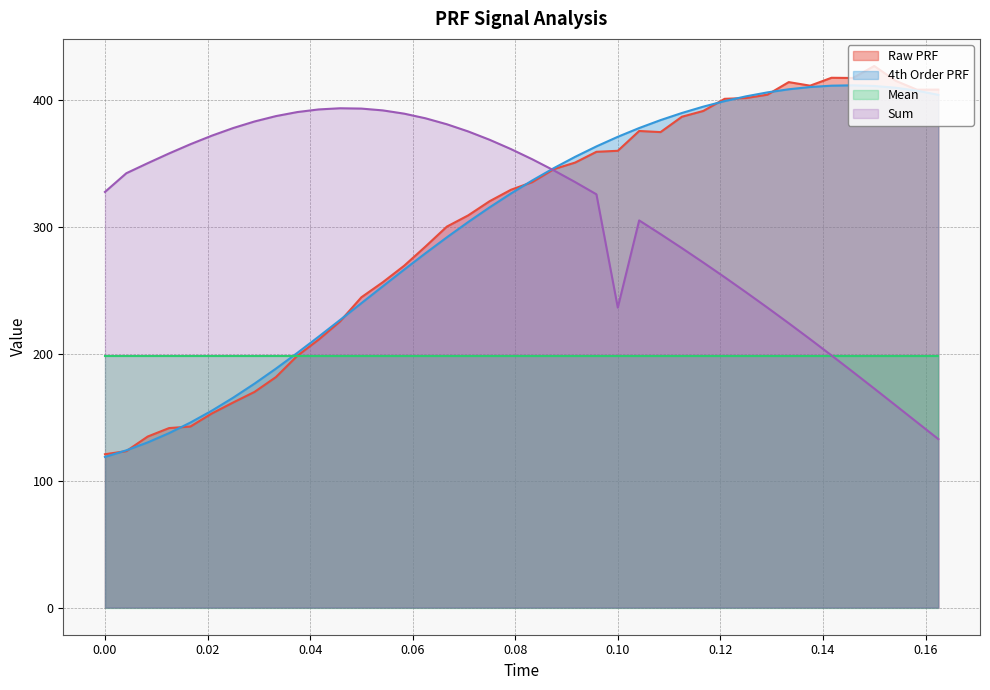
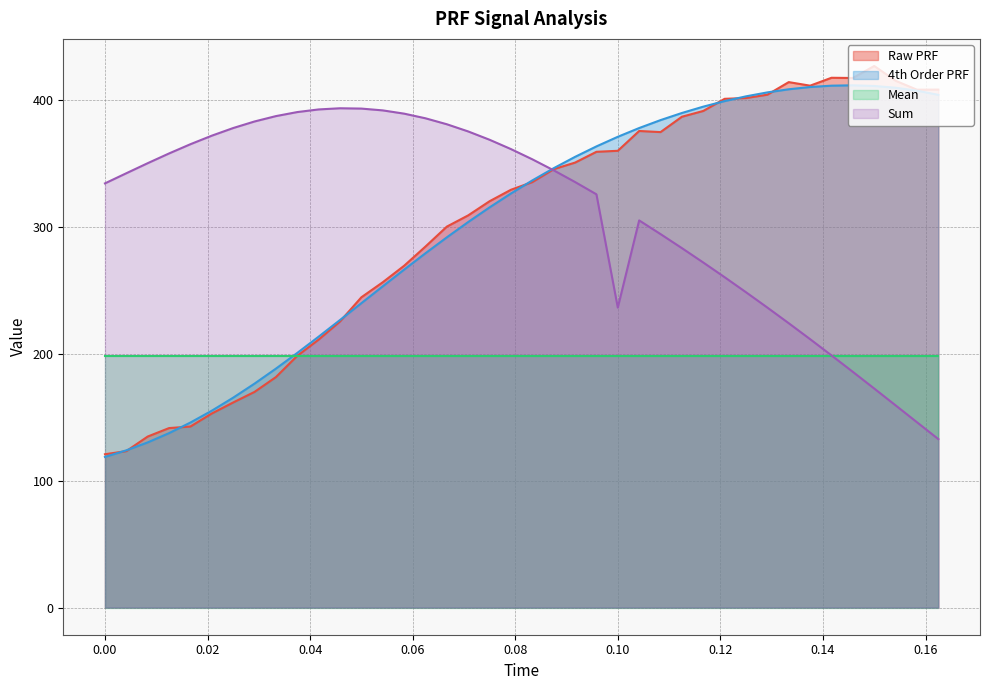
Sum, 0.00: 327 -> 334
